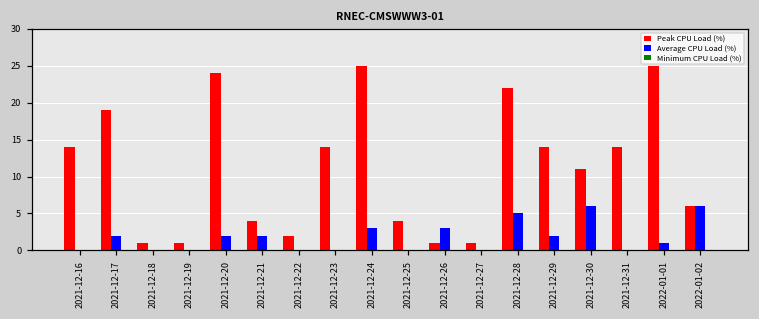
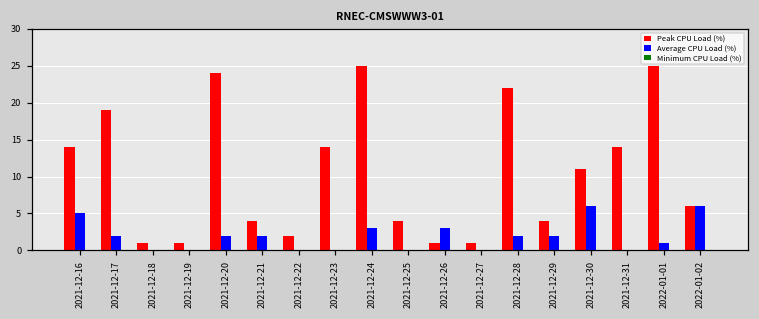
Average CPU Load (%), 2021-12-16: 0 -> 5
Average CPU Load (%), 2021-12-28: 5 -> 2
Peak CPU Load (%), 2021-12-29: 14 -> 4
